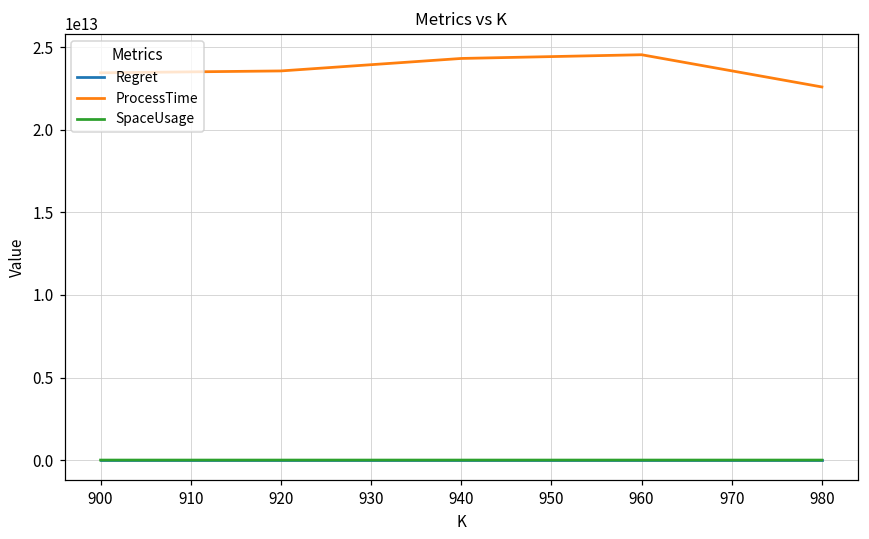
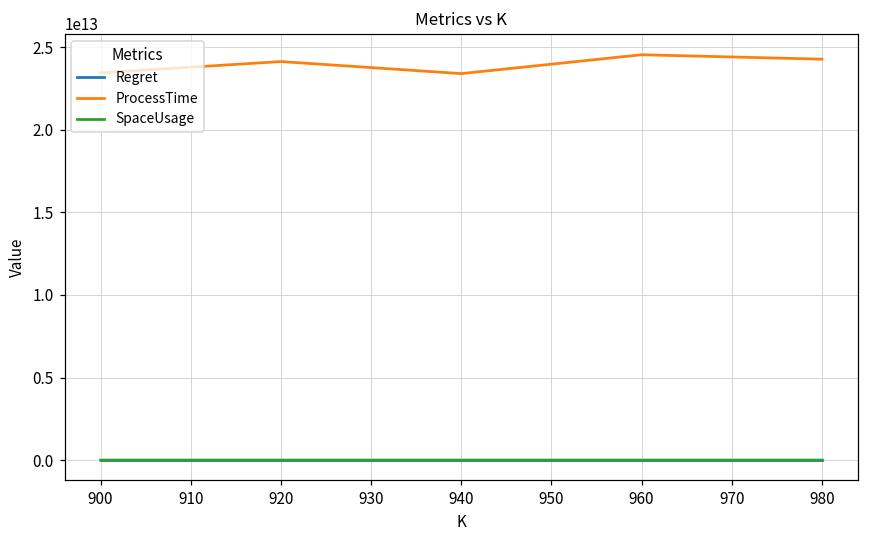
ProcessTime, 920: 23600000000000 -> 24100000000000
ProcessTime, 940: 24300000000000 -> 23400000000000
ProcessTime, 980: 22600000000000 -> 24300000000000
